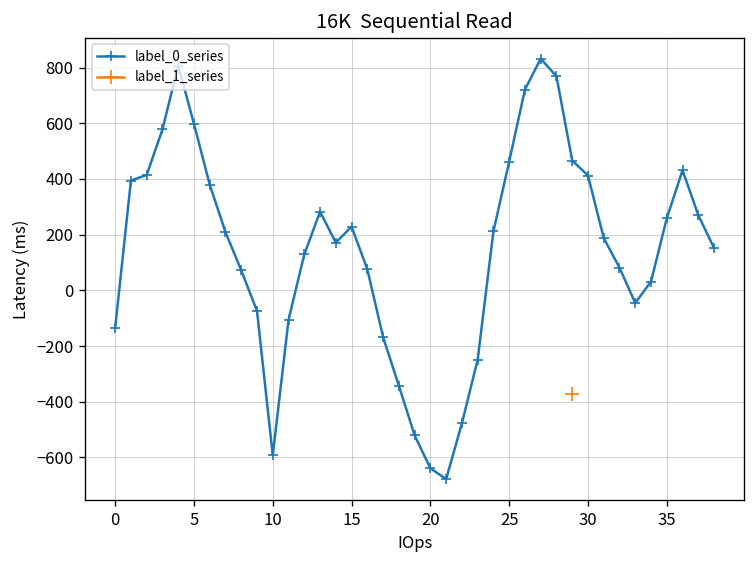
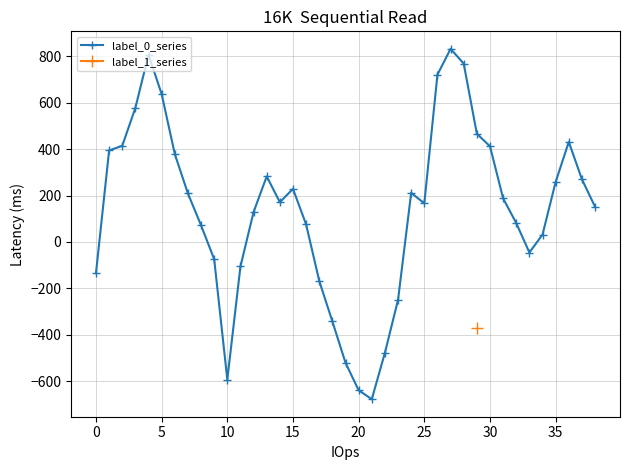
label_0_series, 5: 600 -> 640
label_0_series, 25: 460 -> 170
